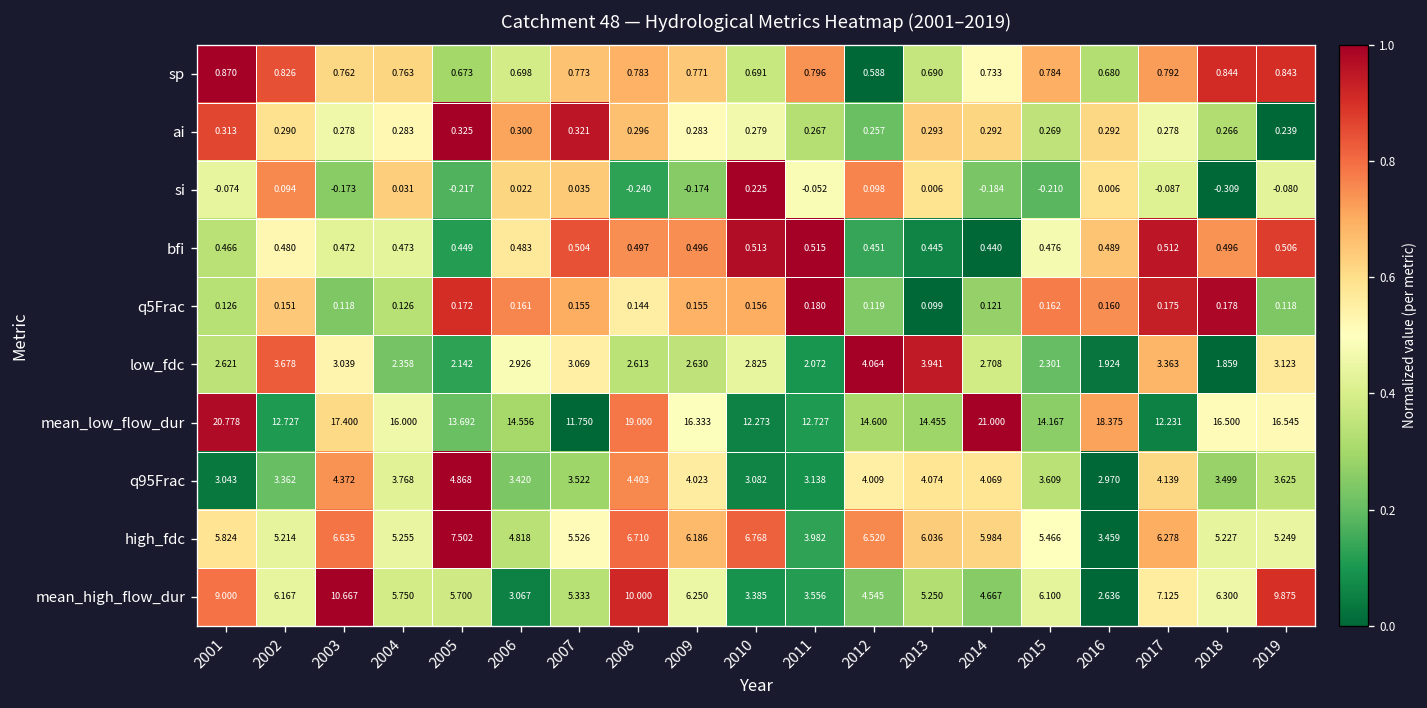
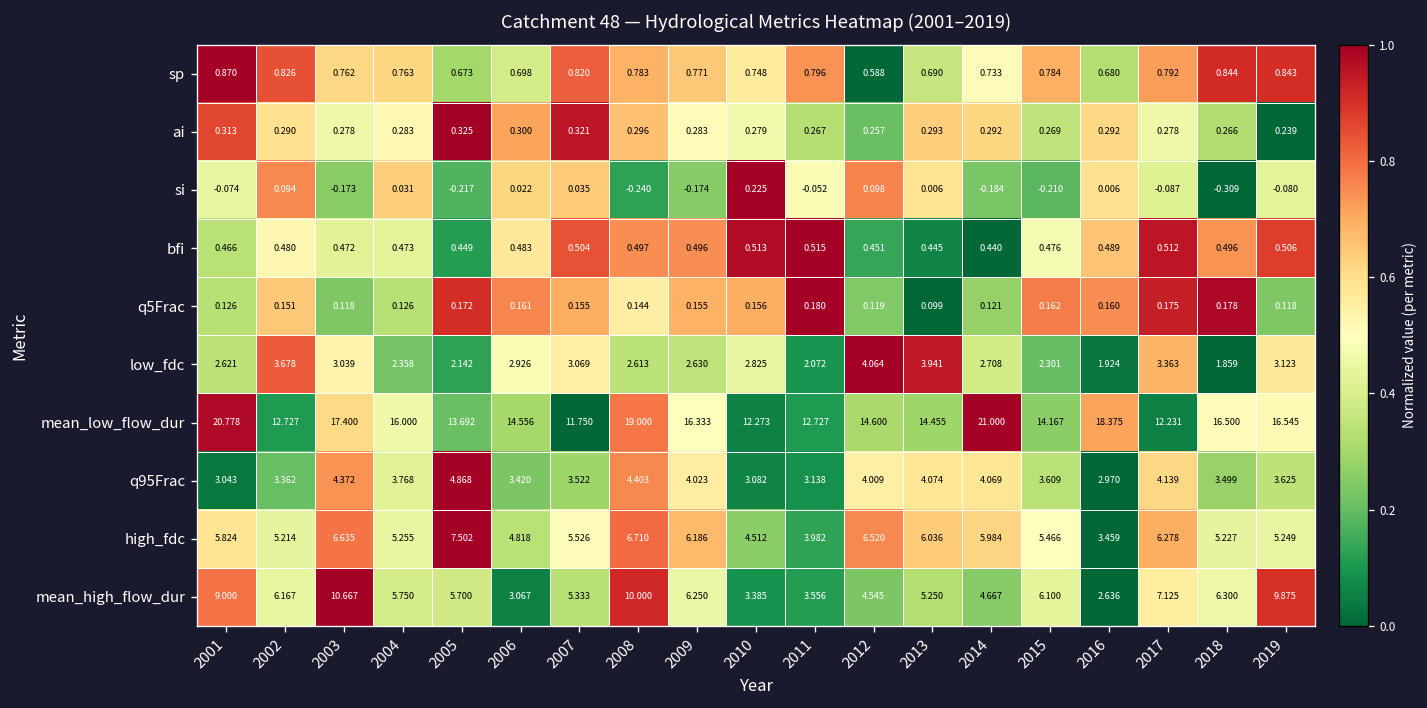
sp, 2007: 0.773 -> 0.820
sp, 2010: 0.691 -> 0.748
high_fdc, 2010: 6.768 -> 4.512
